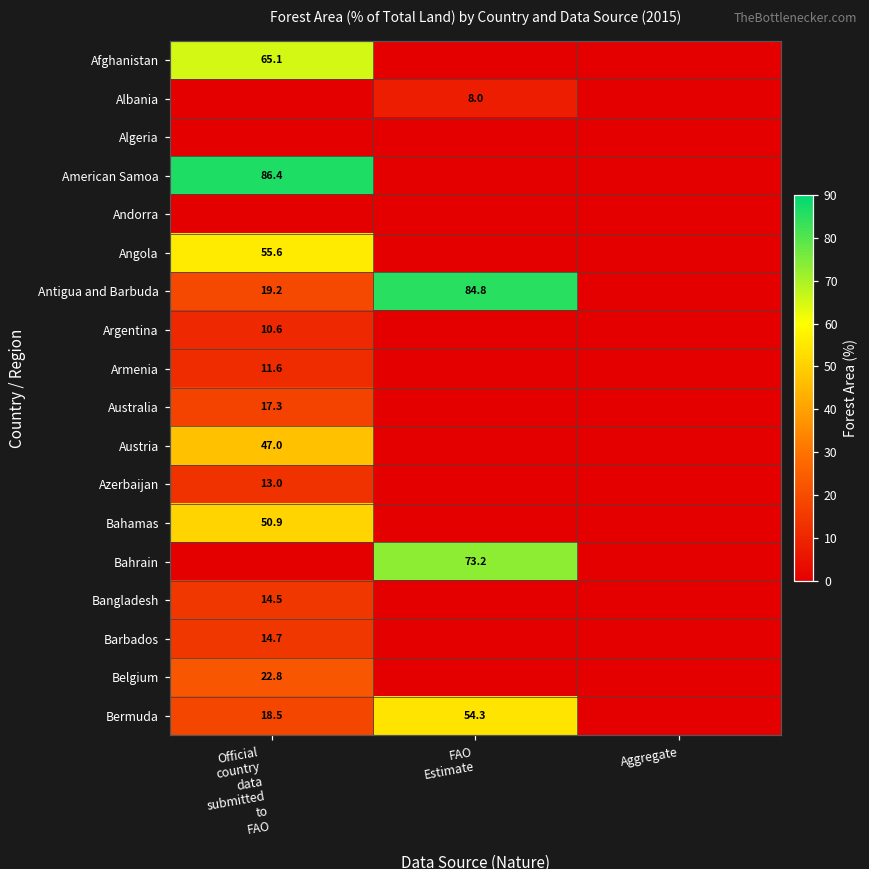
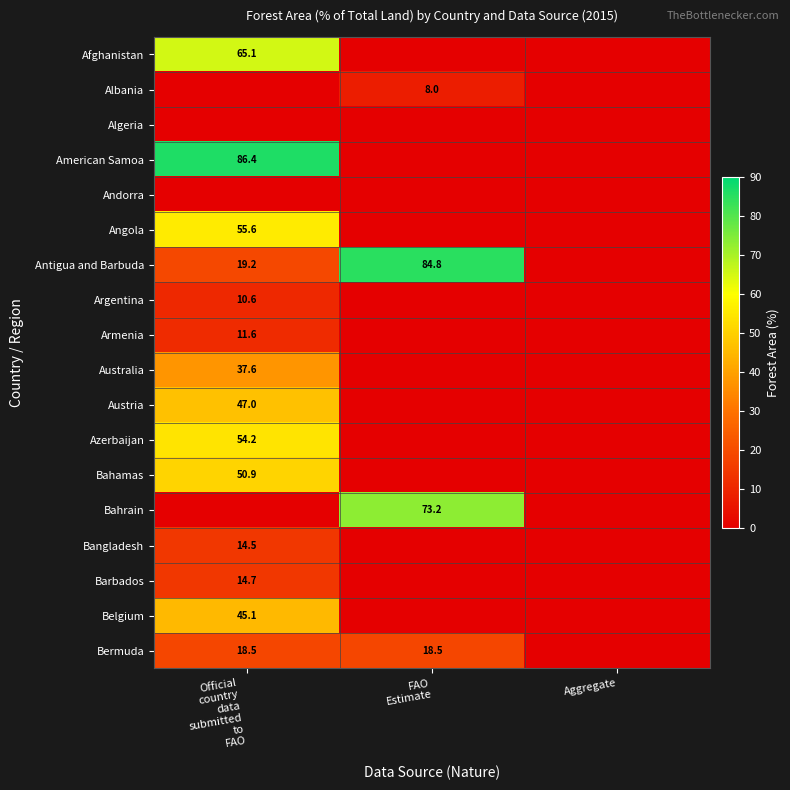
Australia, Official country data submitted to FAO: 17.3 -> 37.6
Azerbaijan, Official country data submitted to FAO: 13.0 -> 54.2
Belgium, Official country data submitted to FAO: 22.8 -> 45.1
Bermuda, FAO Estimate: 54.3 -> 18.5
